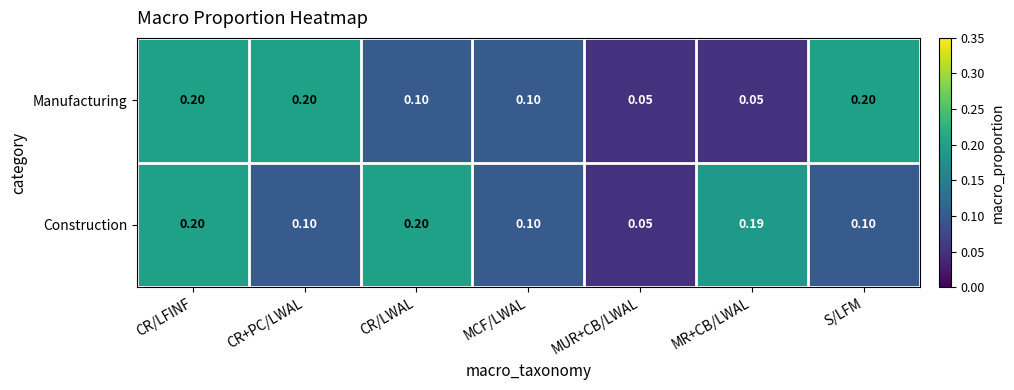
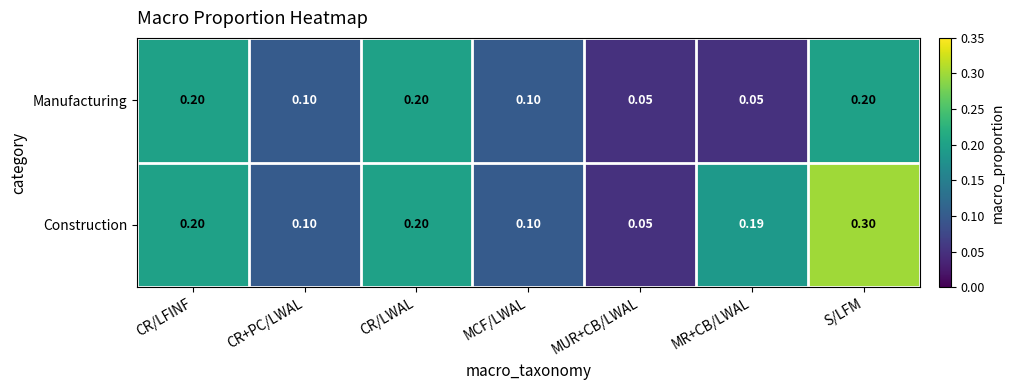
Manufacturing, CR+PC/LWAL: 0.20 -> 0.10
Manufacturing, CR/LWAL: 0.10 -> 0.20
Construction, S/LFM: 0.10 -> 0.30
